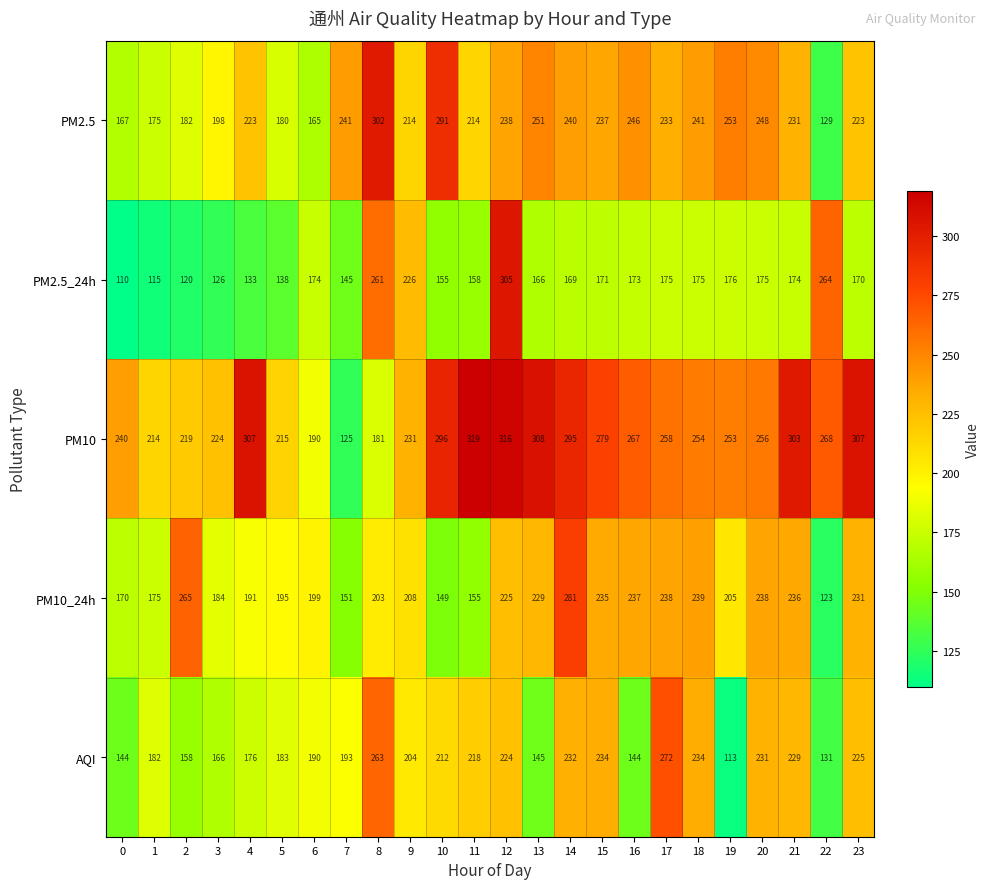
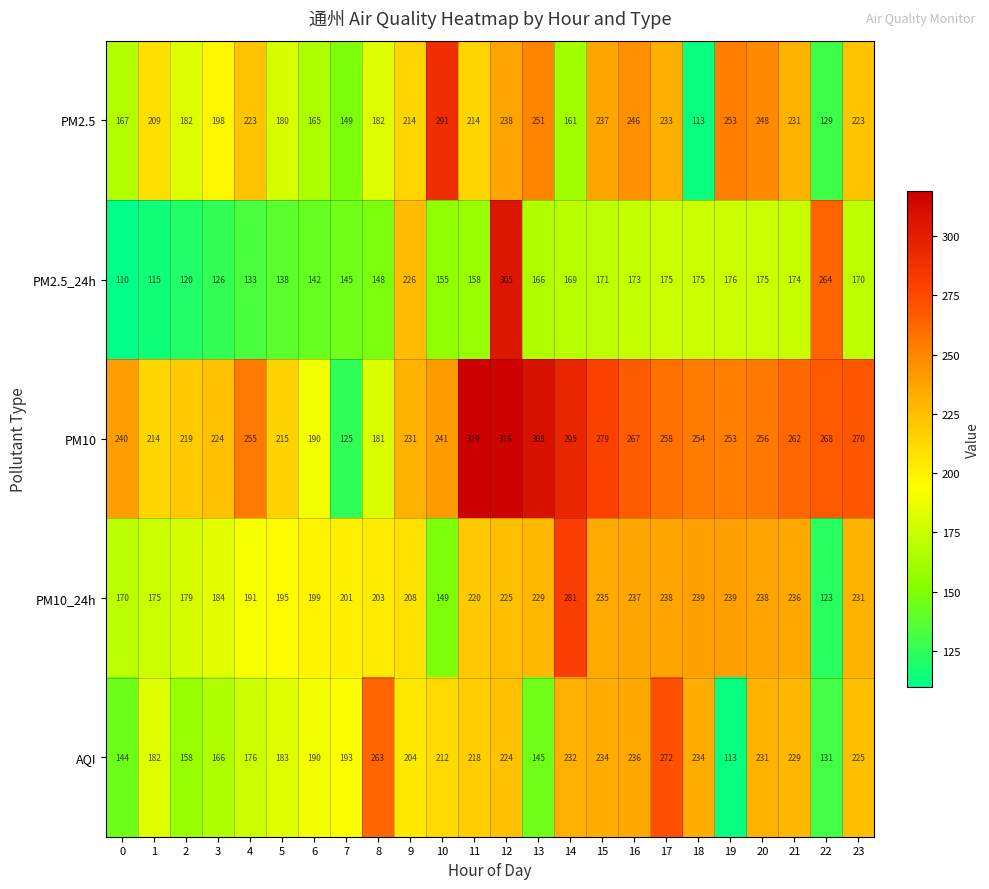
PM2.5, 1: 175 -> 209
PM2.5, 7: 241 -> 149
PM2.5, 8: 302 -> 182
PM2.5, 14: 240 -> 161
PM2.5, 18: 241 -> 113
PM2.5_24h, 6: 174 -> 142
PM2.5_24h, 8: 261 -> 148
PM10, 4: 307 -> 255
PM10, 10: 296 -> 241
PM10, 21: 303 -> 262
PM10, 23: 307 -> 270
PM10_24h, 2: 265 -> 179
PM10_24h, 7: 151 -> 201
PM10_24h, 11: 155 -> 220
PM10_24h, 19: 205 -> 239
AQI, 16: 144 -> 236
